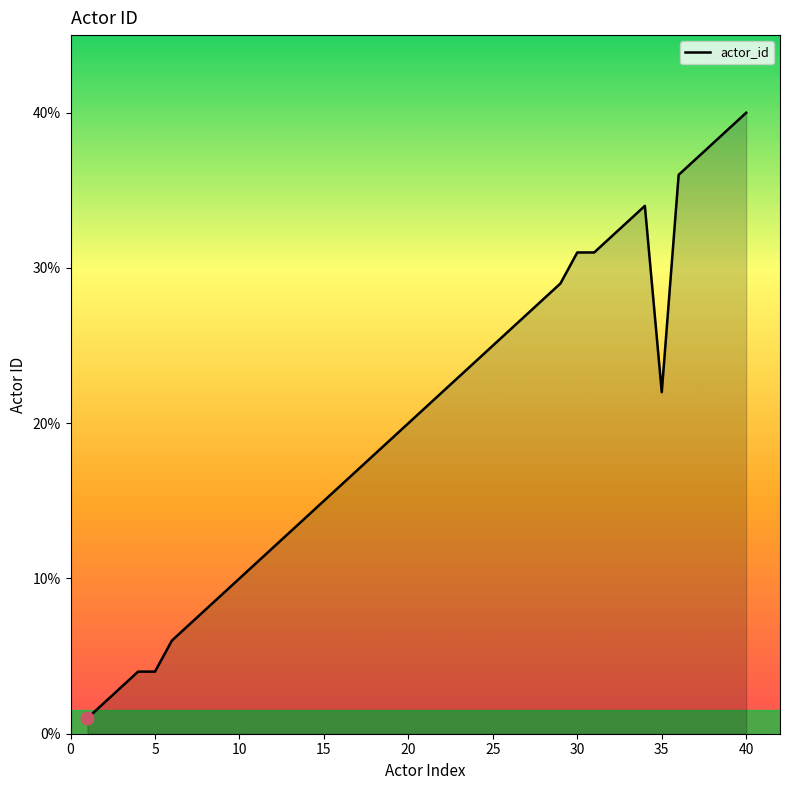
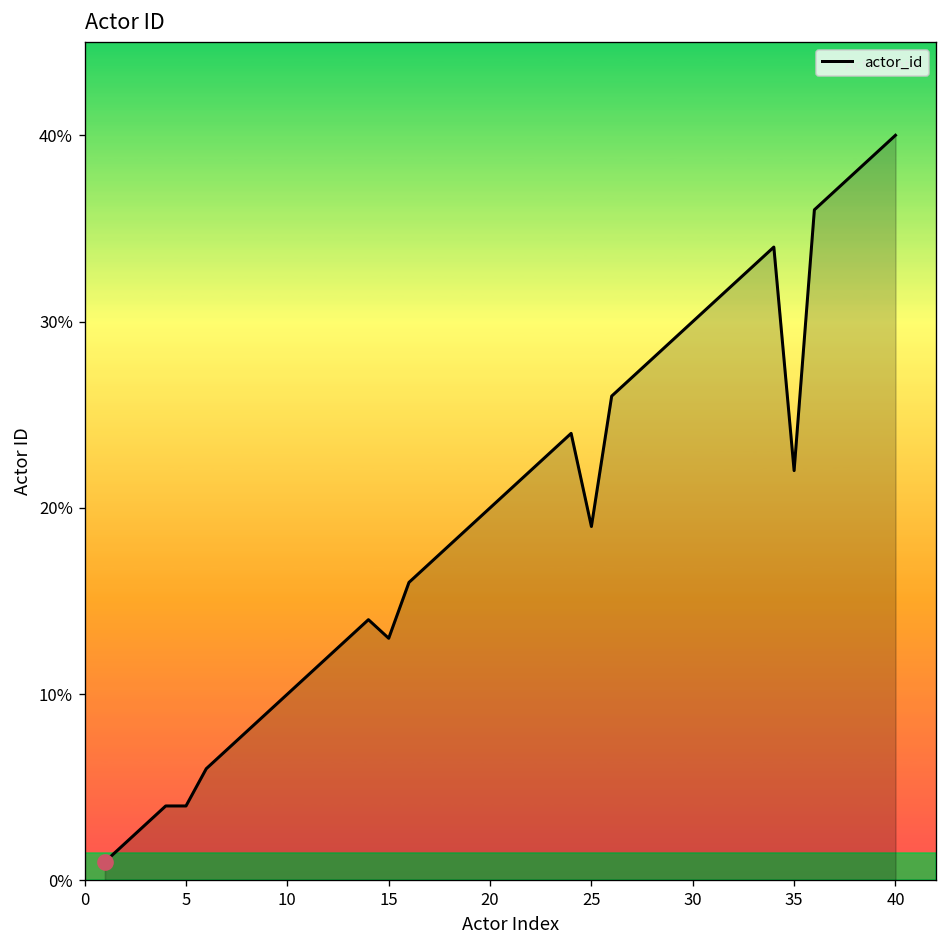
actor_id, 15: 15% -> 13%
actor_id, 25: 25% -> 19%
actor_id, 30: 31% -> 30%
